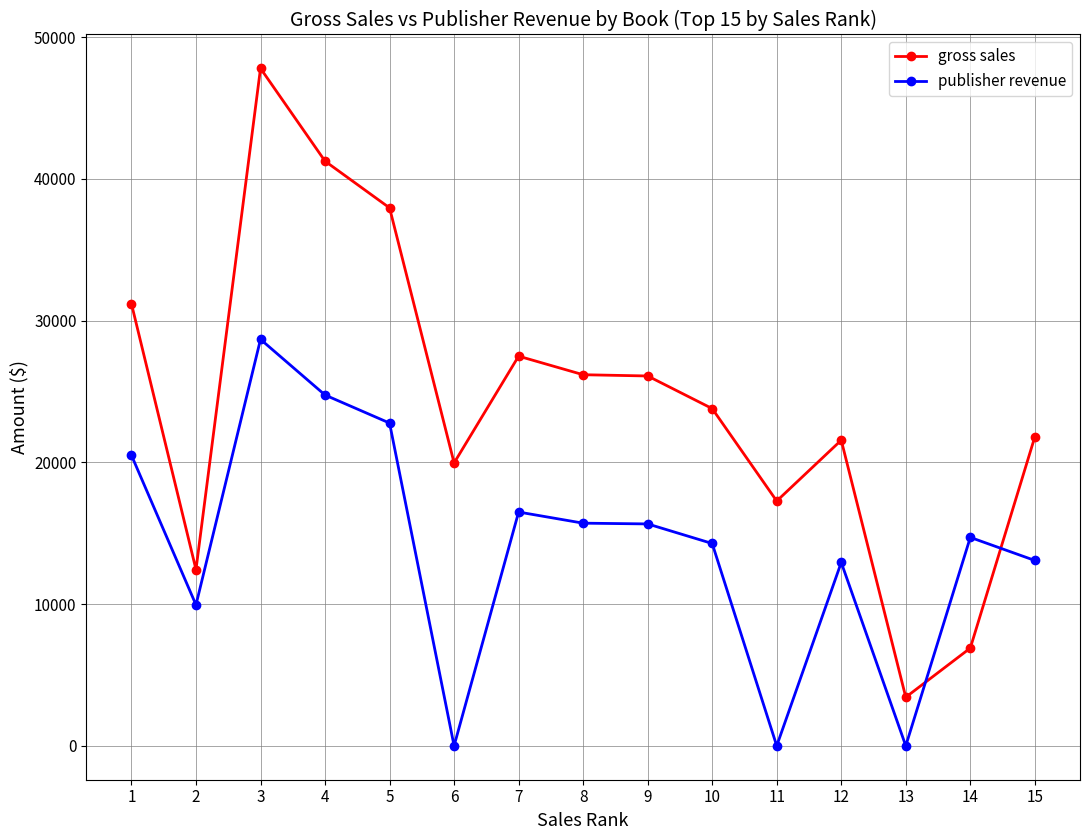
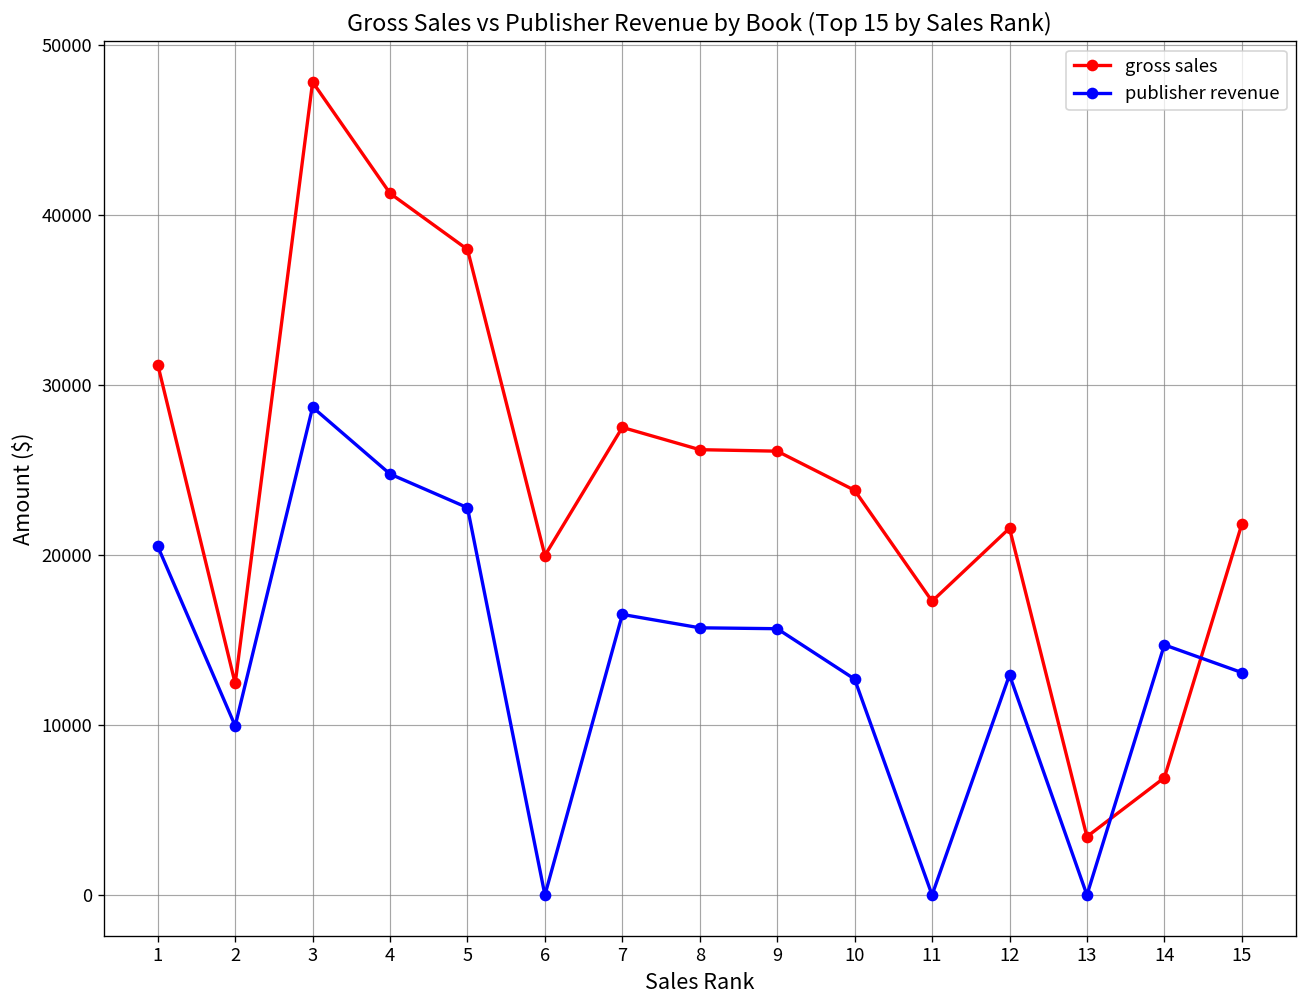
publisher revenue, 10: 14300 -> 12700
